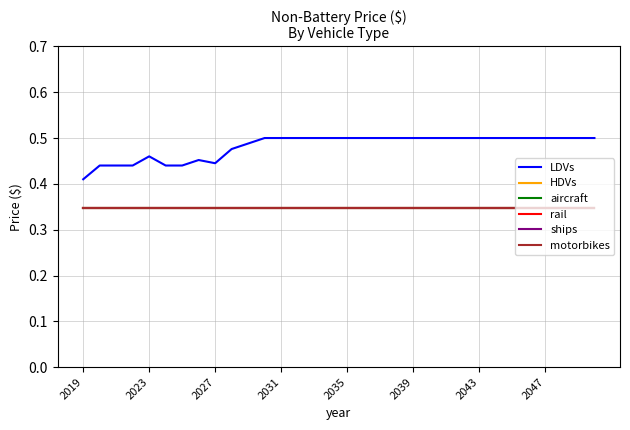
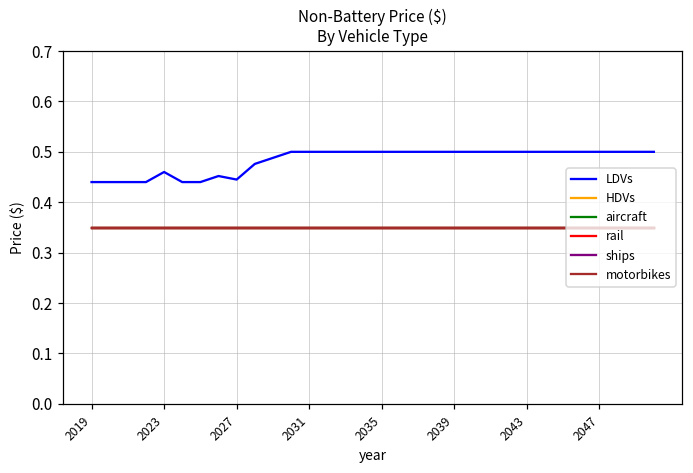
LDVs, 2019: 0.41 -> 0.44
